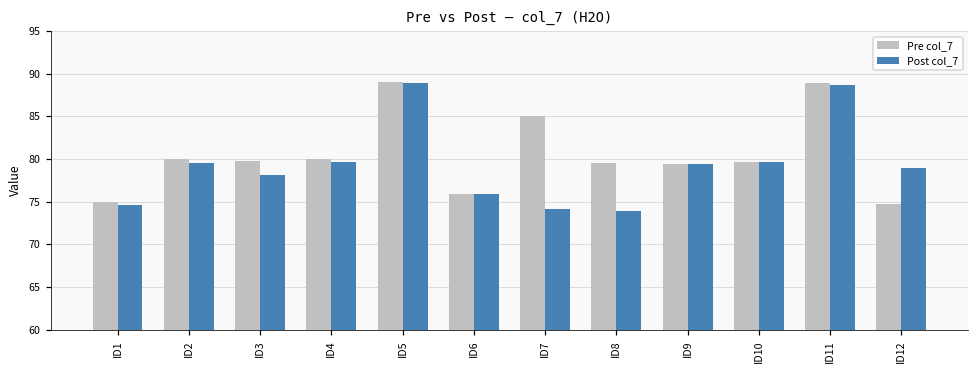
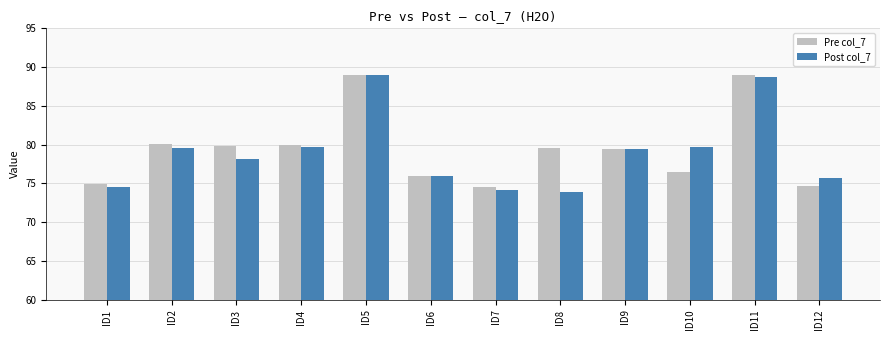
Pre col_7, ID7: 85 -> 75
Pre col_7, ID10: 80 -> 76
Post col_7, ID12: 79 -> 76
